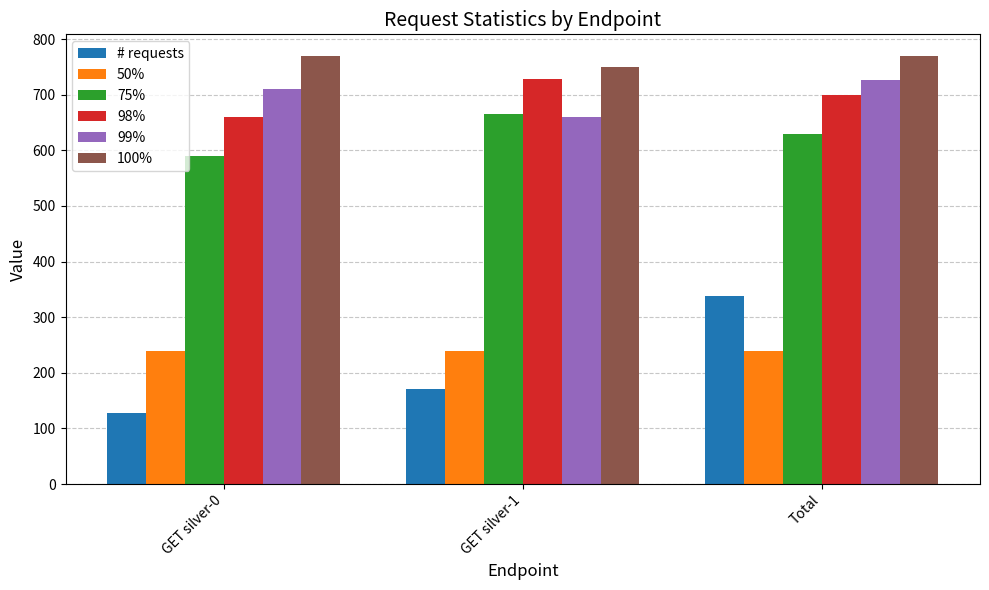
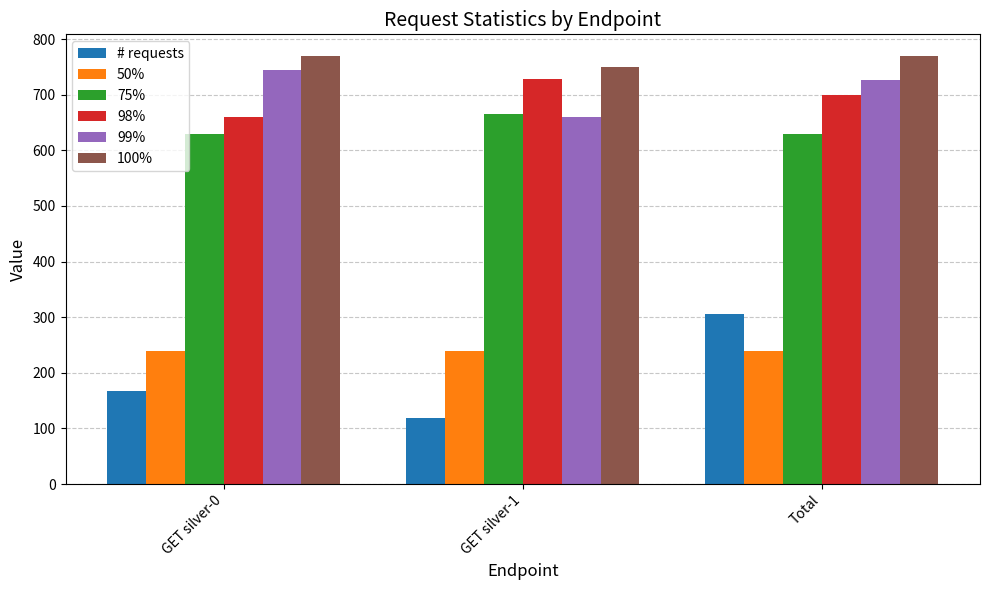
# requests, GET silver-0: 130 -> 170
75%, GET silver-0: 590 -> 630
99%, GET silver-0: 710 -> 750
# requests, GET silver-1: 170 -> 120
# requests, Total: 340 -> 310
